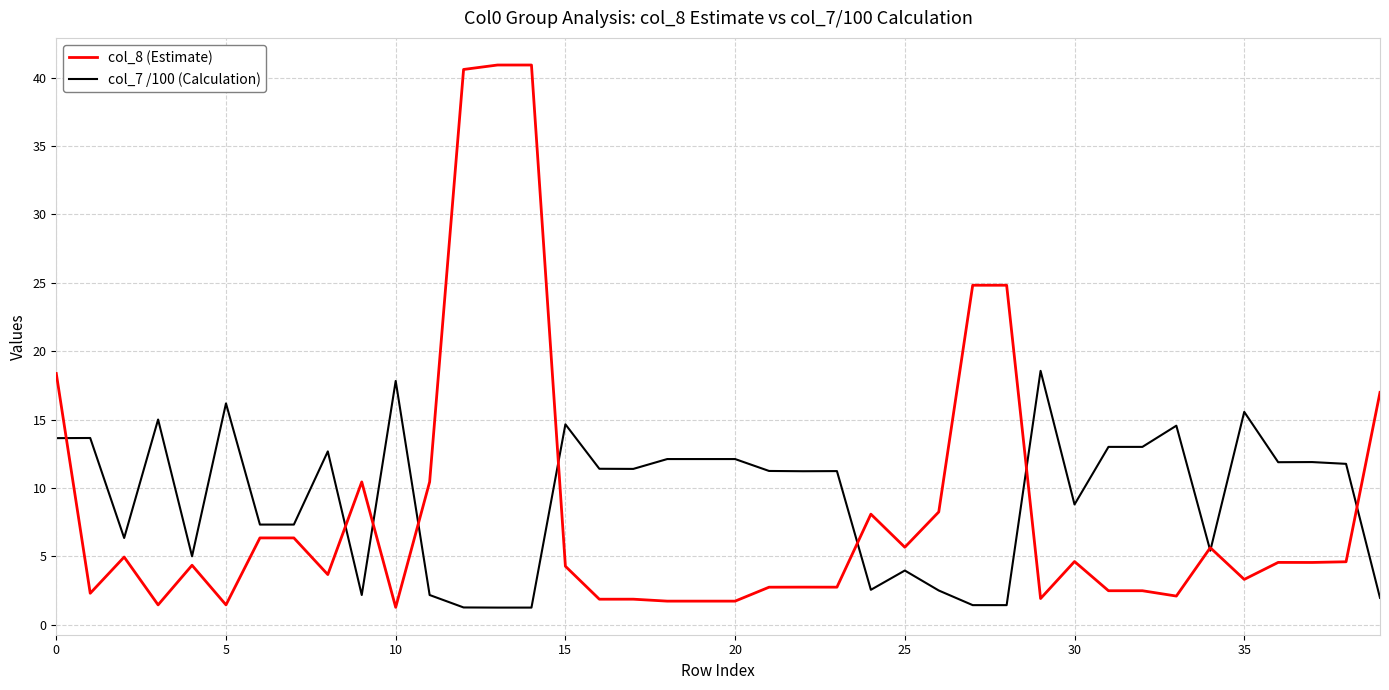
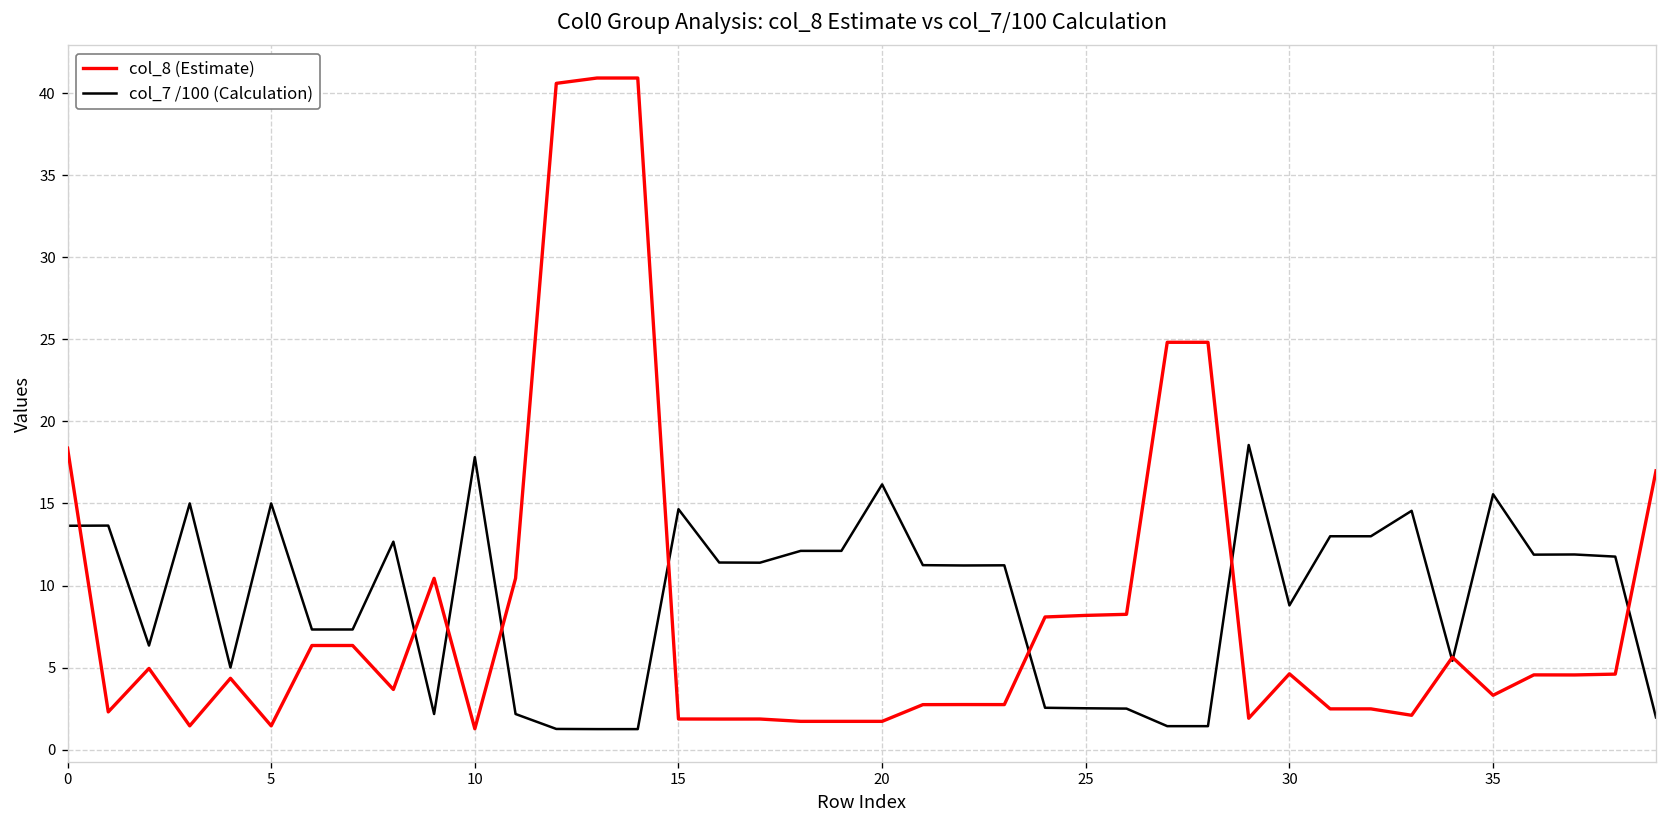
col_7 /100 (Calculation), 5: 16.2 -> 15.0
col_8 (Estimate), 15: 4.3 -> 1.9
col_7 /100 (Calculation), 20: 12.1 -> 16.2
col_8 (Estimate), 25: 5.7 -> 8.2
col_7 /100 (Calculation), 25: 4.0 -> 2.5
